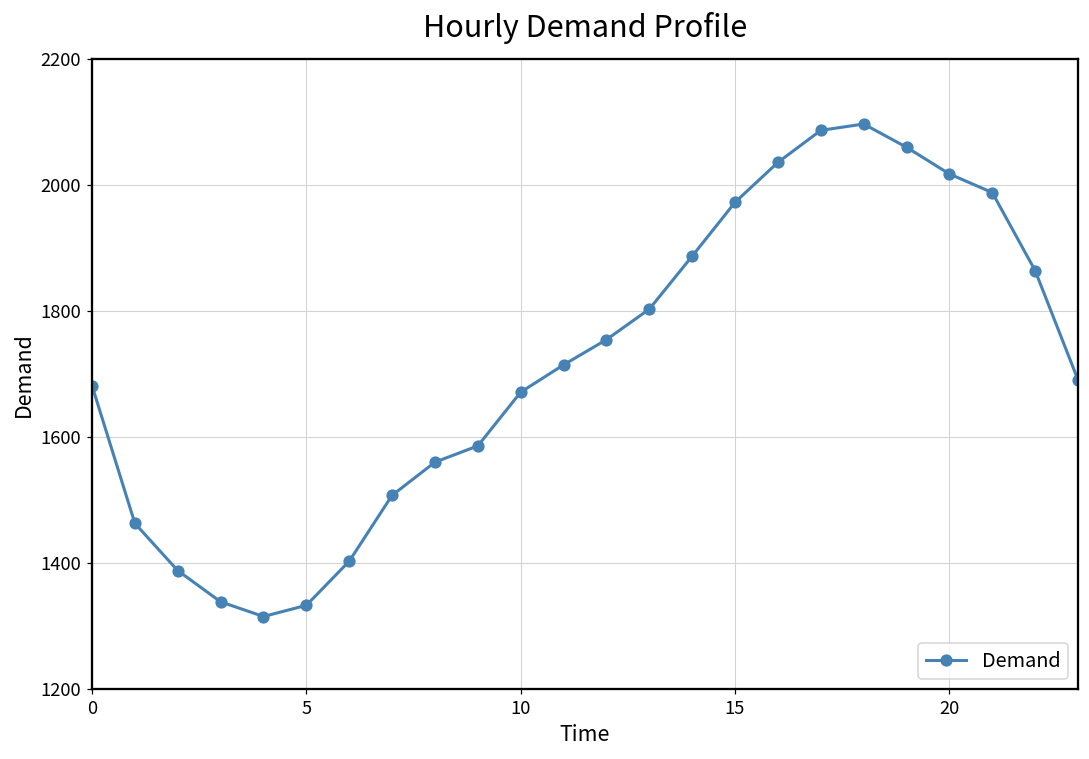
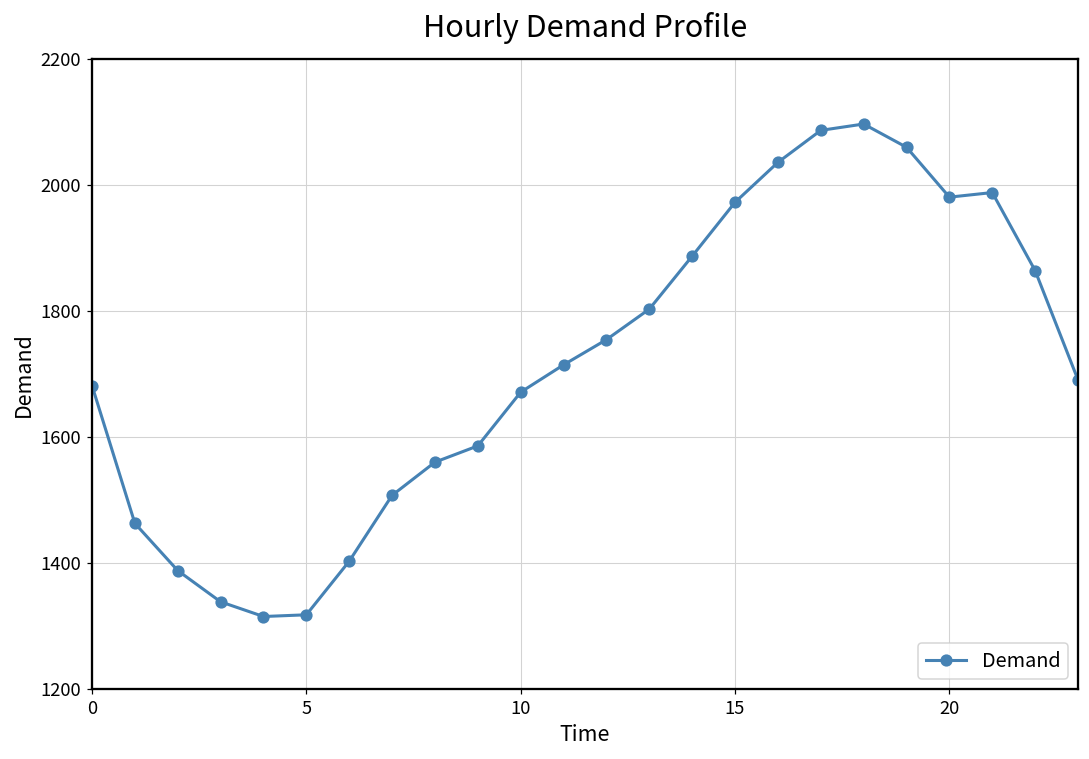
5: 1330 -> 1320
20: 2020 -> 1980
